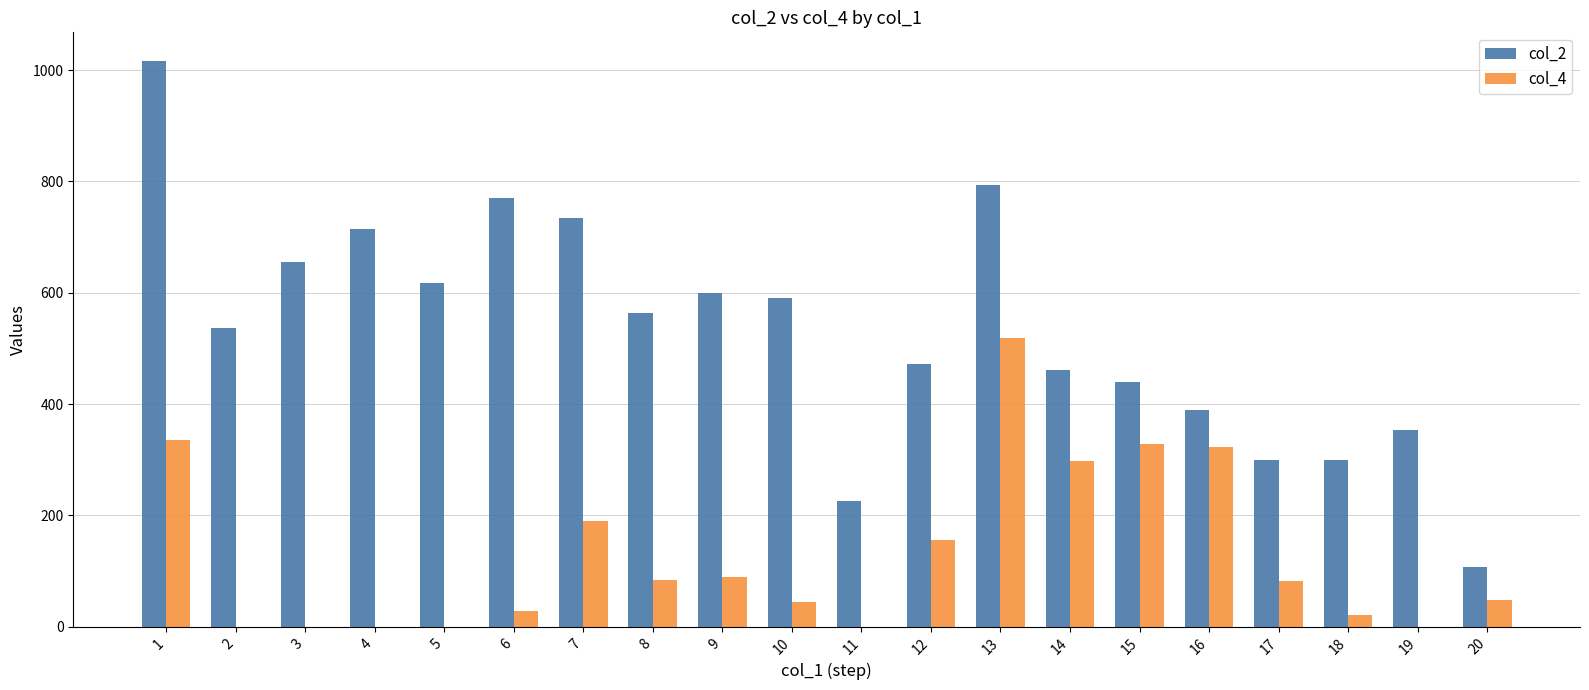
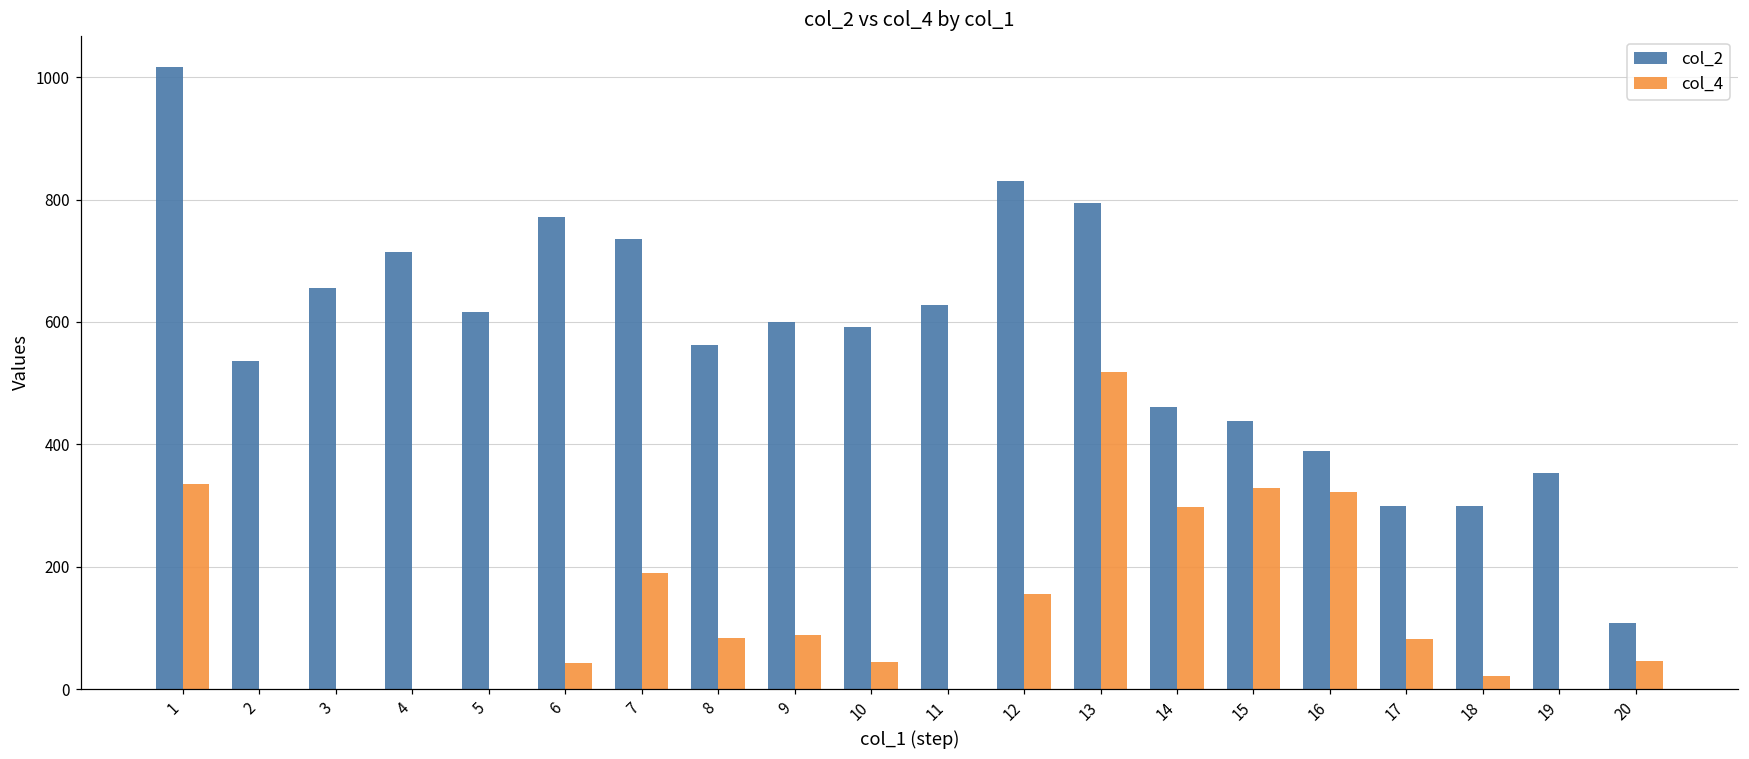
col_4, 6: 30 -> 40
col_2, 11: 230 -> 630
col_2, 12: 470 -> 830
